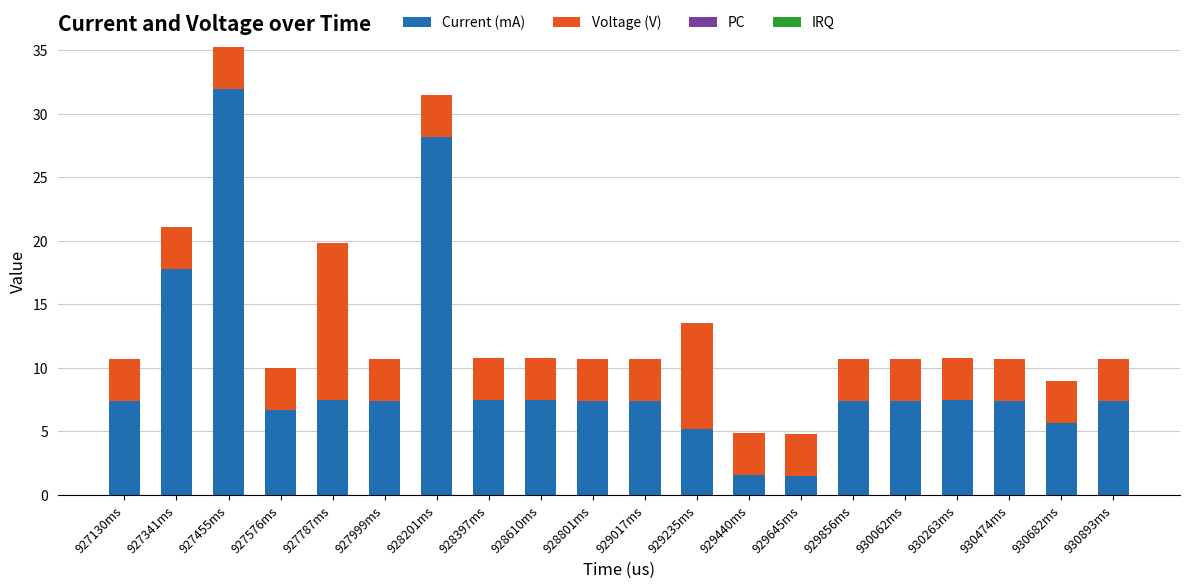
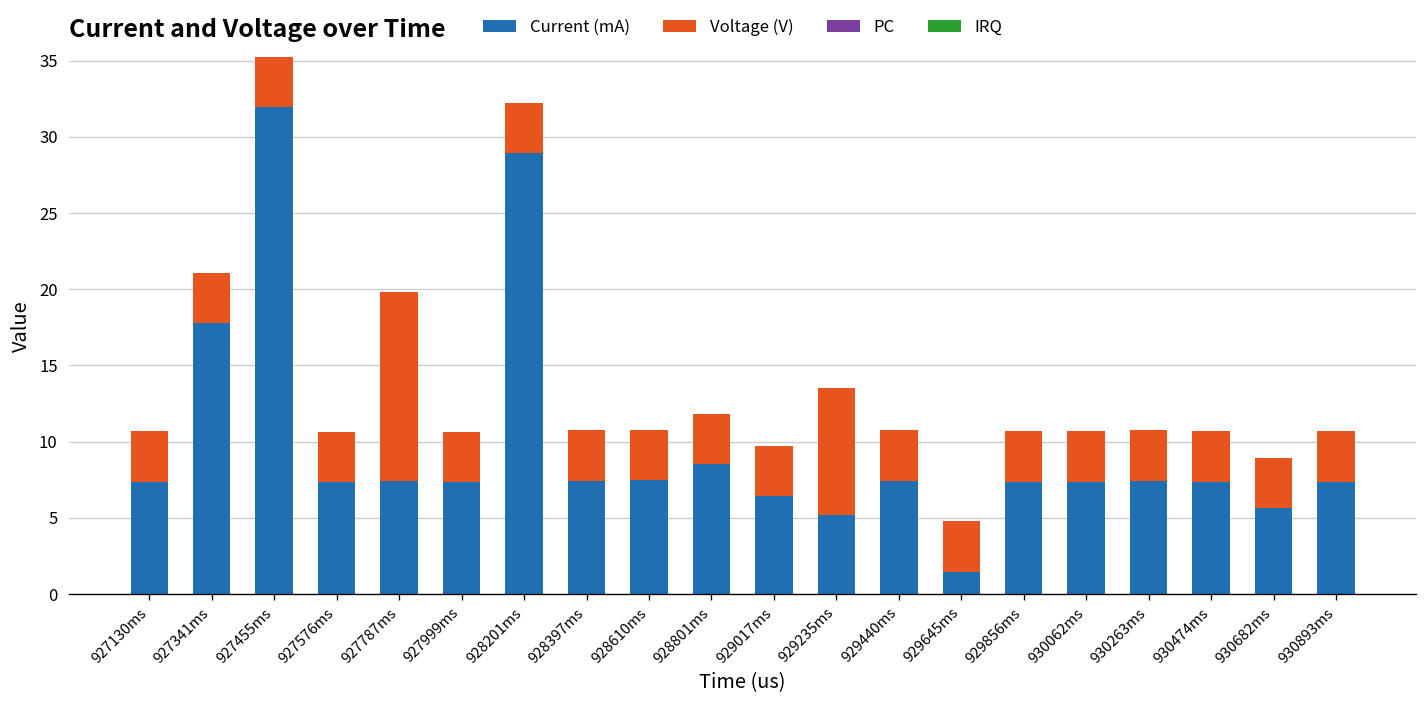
Current (mA), 927576ms: 6.7 -> 7.3
Current (mA), 928201ms: 28.1 -> 28.9
Current (mA), 928801ms: 7.4 -> 8.5
Current (mA), 929017ms: 7.4 -> 6.4
Current (mA), 929440ms: 1.5 -> 7.4
